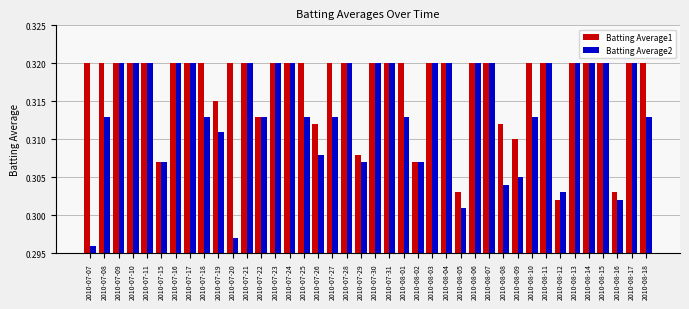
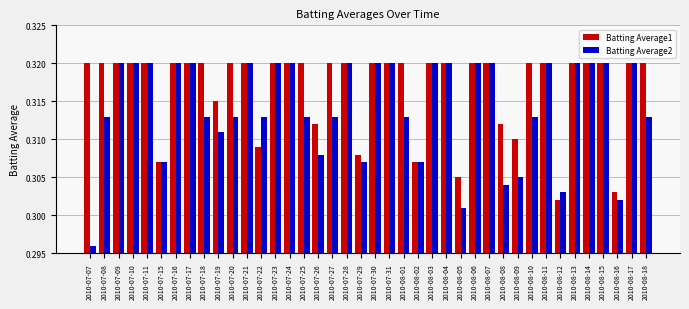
Batting Average2, 2010-07-20: 0.297 -> 0.313
Batting Average1, 2010-07-22: 0.313 -> 0.309
Batting Average1, 2010-08-05: 0.303 -> 0.305
